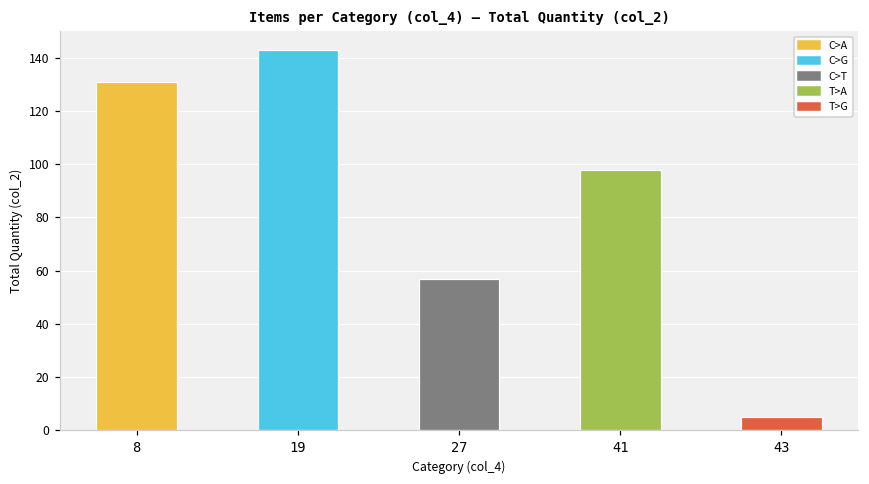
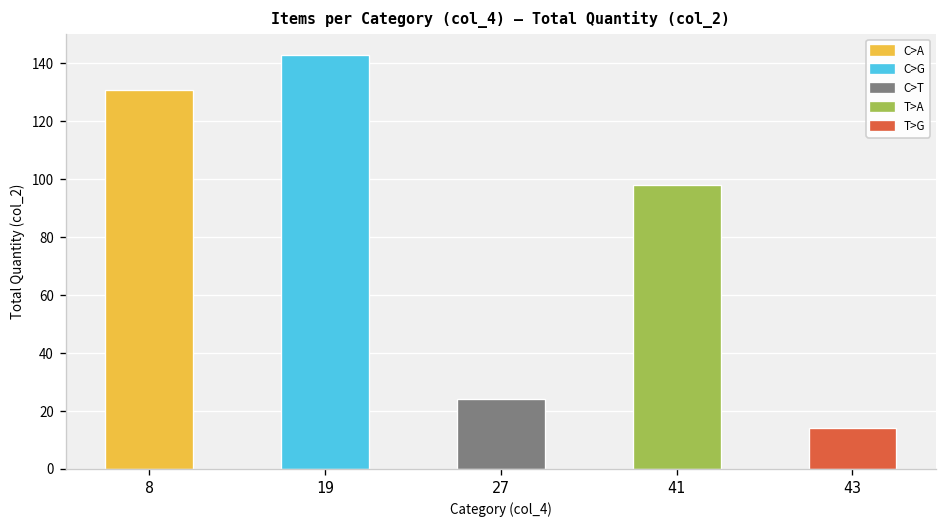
27: 57 -> 24
43: 5 -> 14
